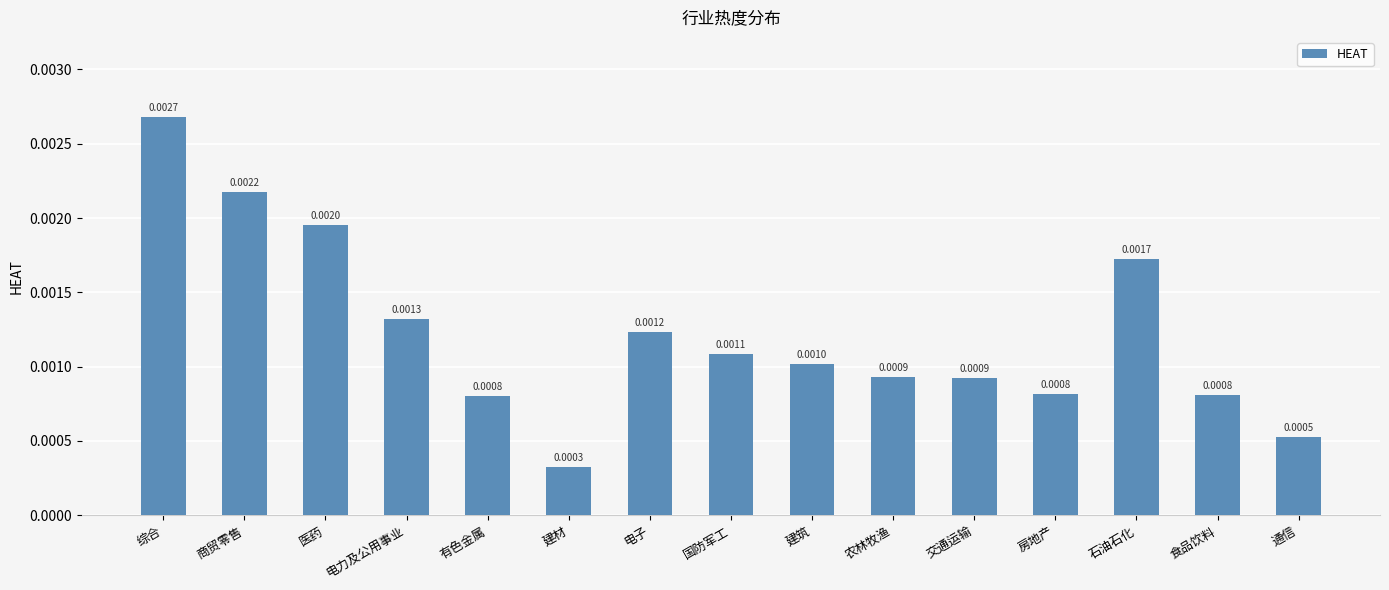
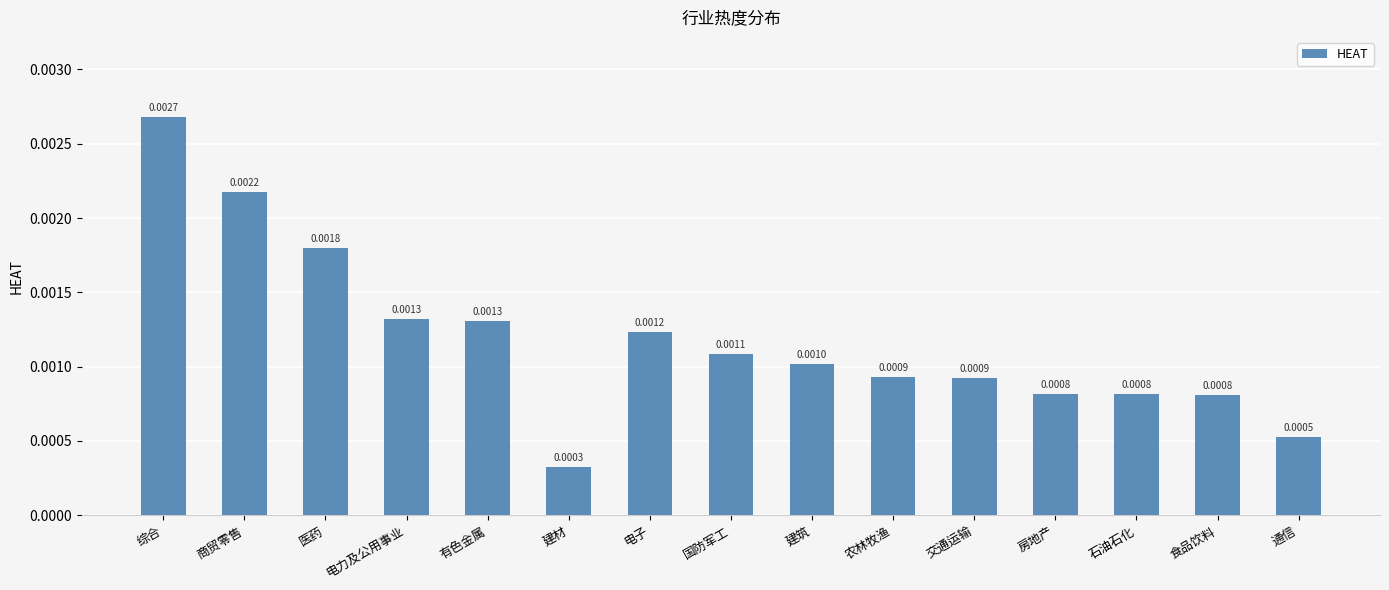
医药: 0.0020 -> 0.0018
有色金属: 0.0008 -> 0.0013
石油石化: 0.0017 -> 0.0008
